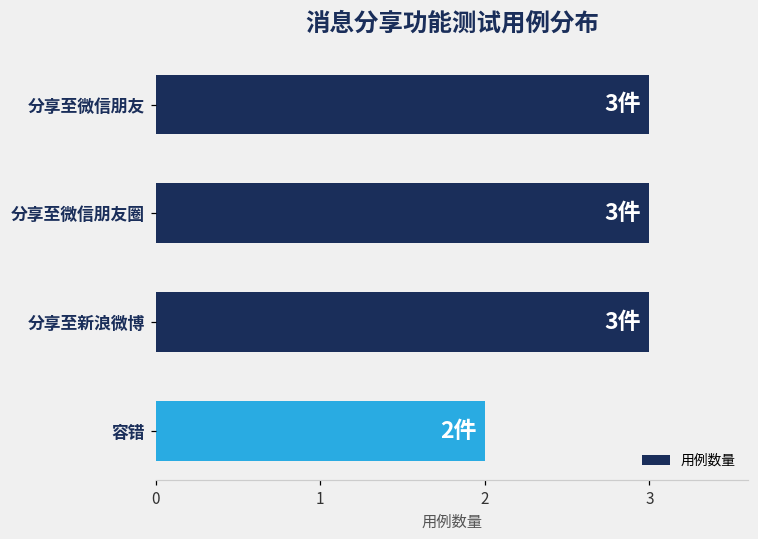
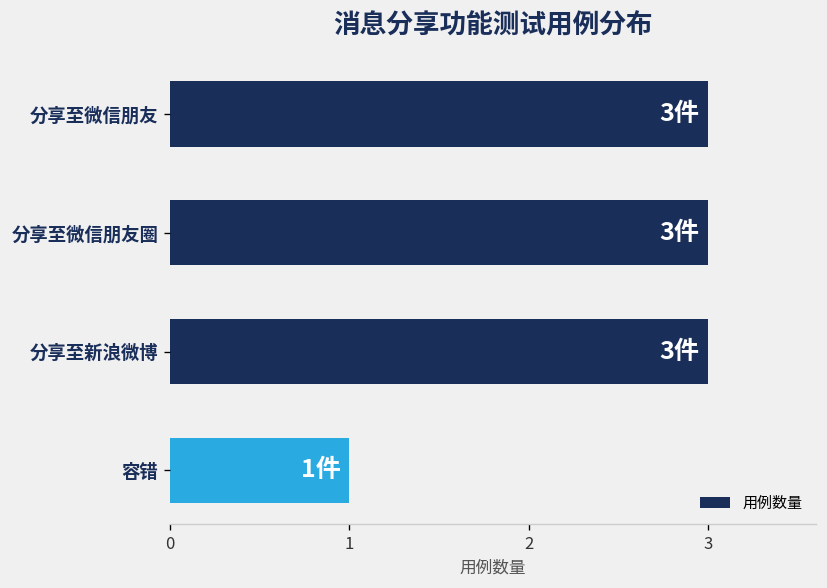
容错: 2件 -> 1件
